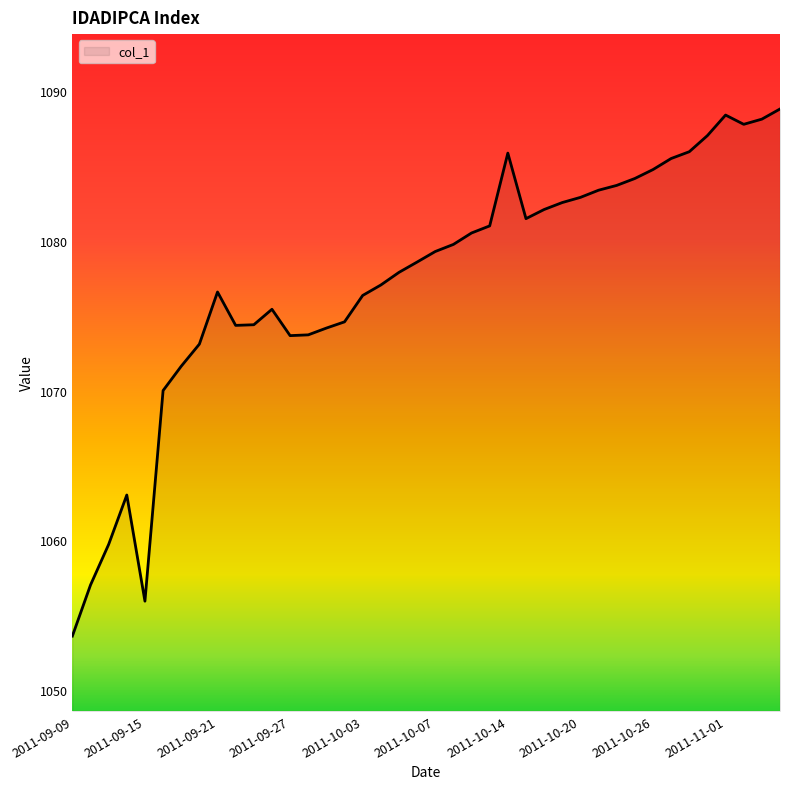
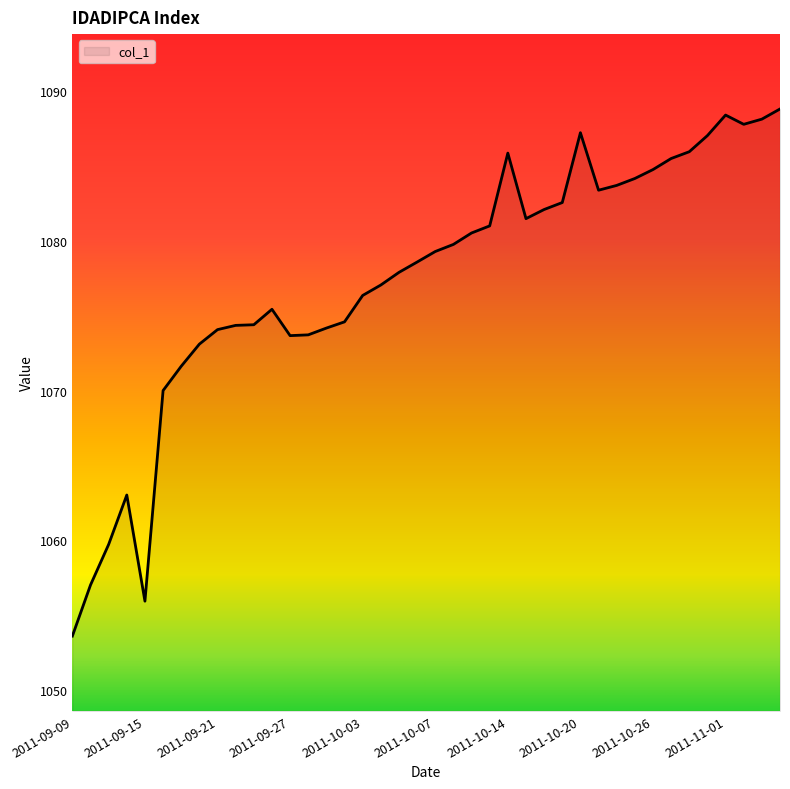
2011-09-21: 1076.6 -> 1074.1
2011-10-20: 1082.9 -> 1087.2
